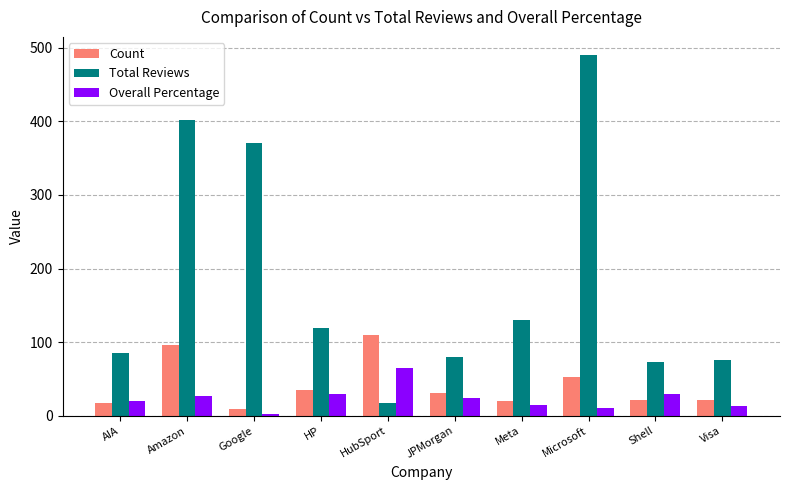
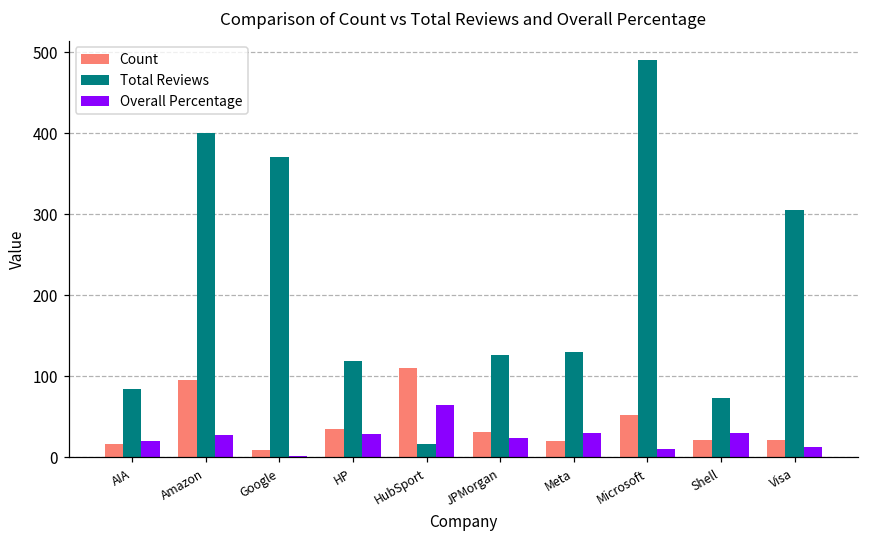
Total Reviews, JPMorgan: 80 -> 130
Overall Percentage, Meta: 20 -> 30
Total Reviews, Visa: 80 -> 310
